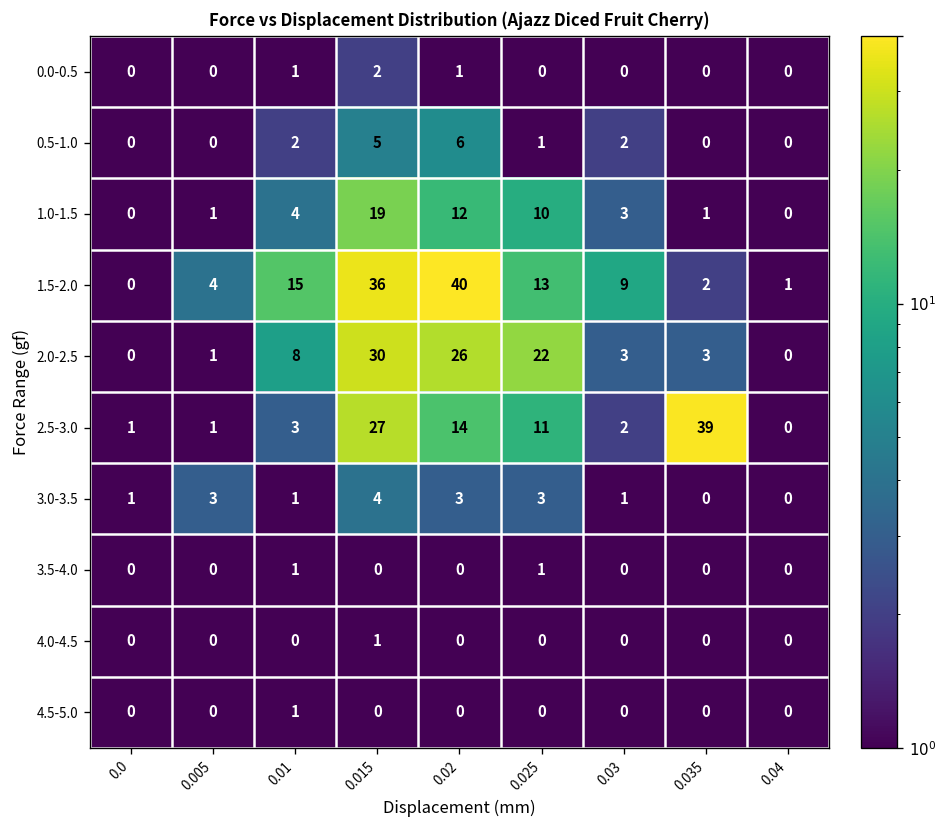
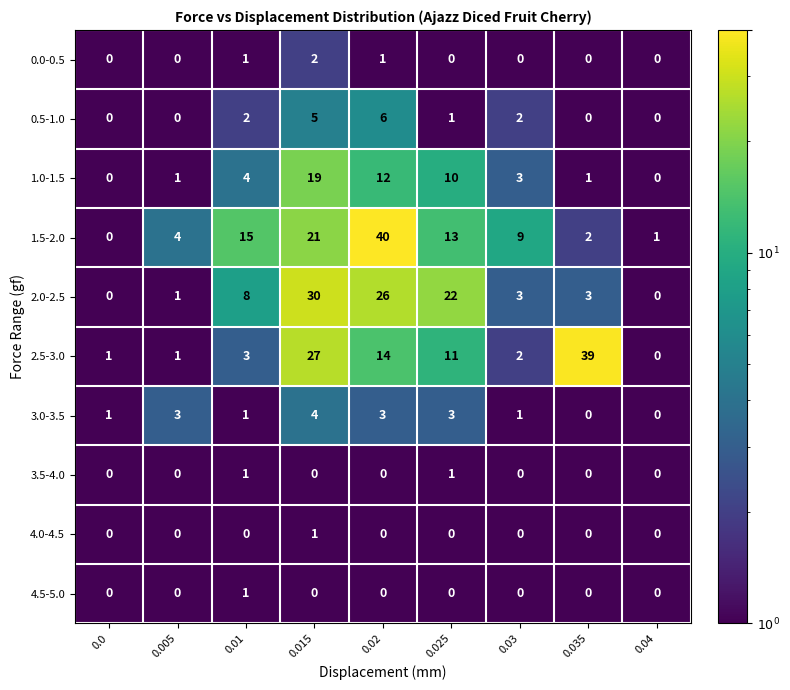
1.5-2.0, 0.015: 36 -> 21
